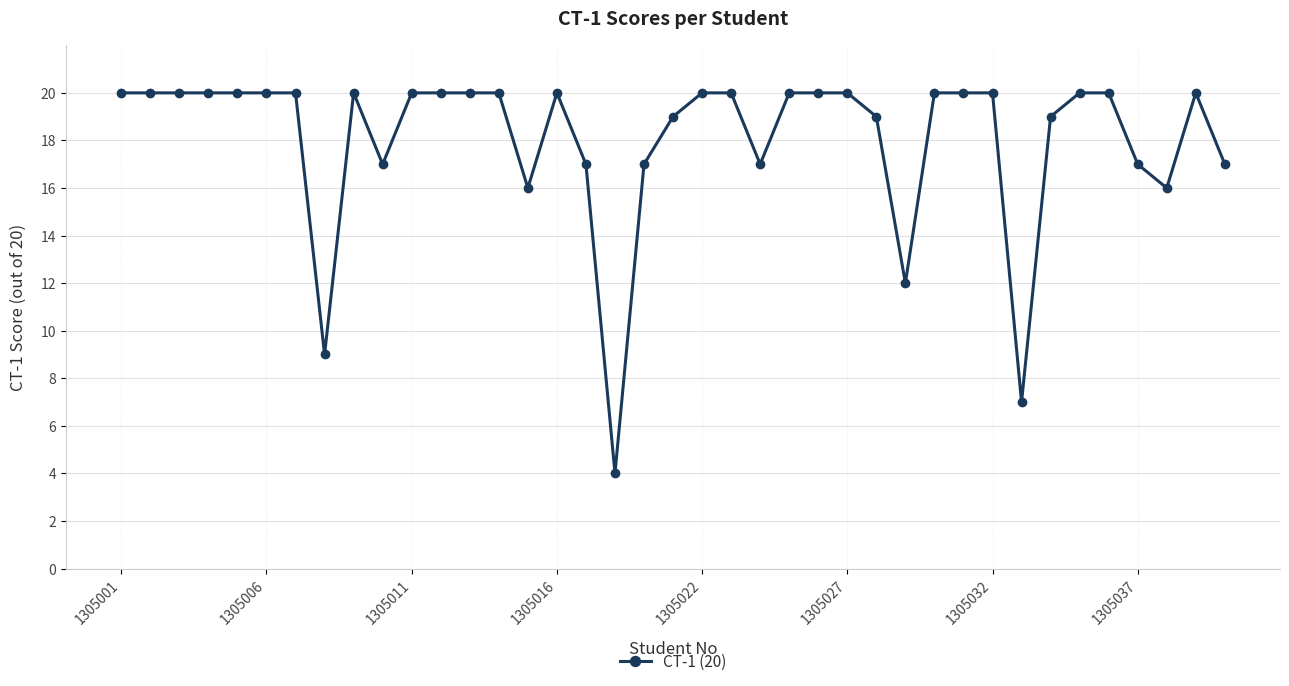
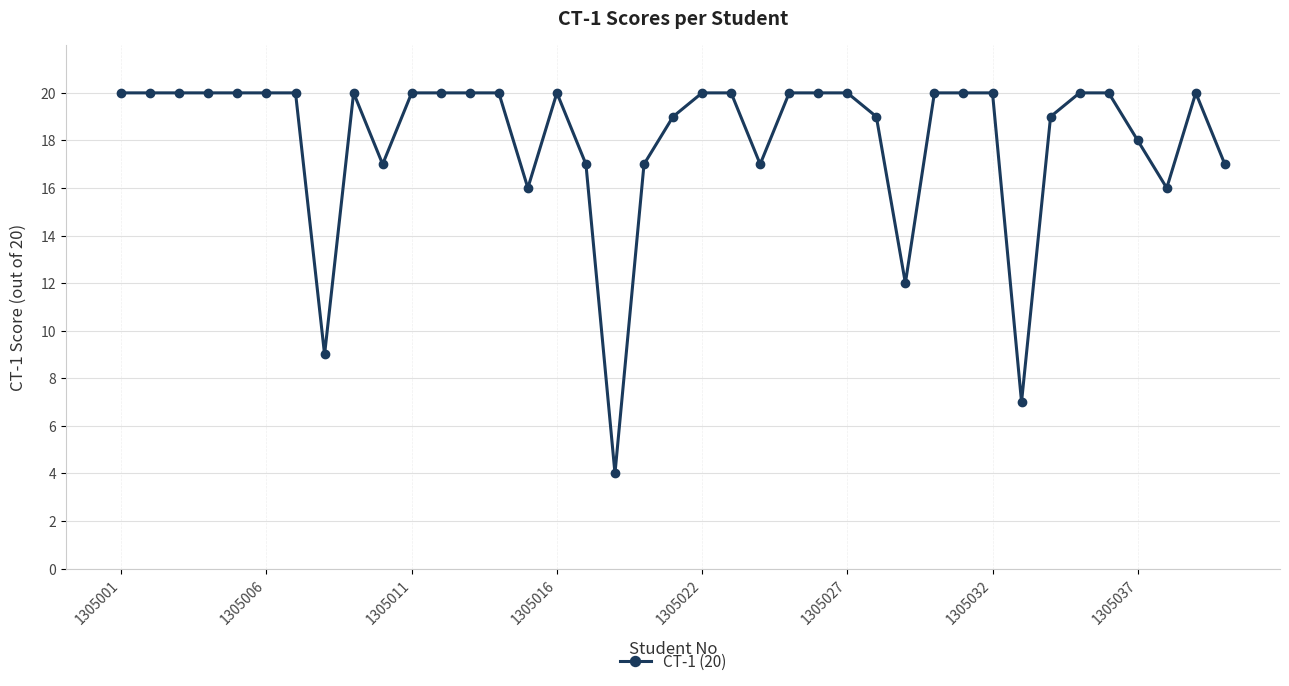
1305037: 17 -> 18
